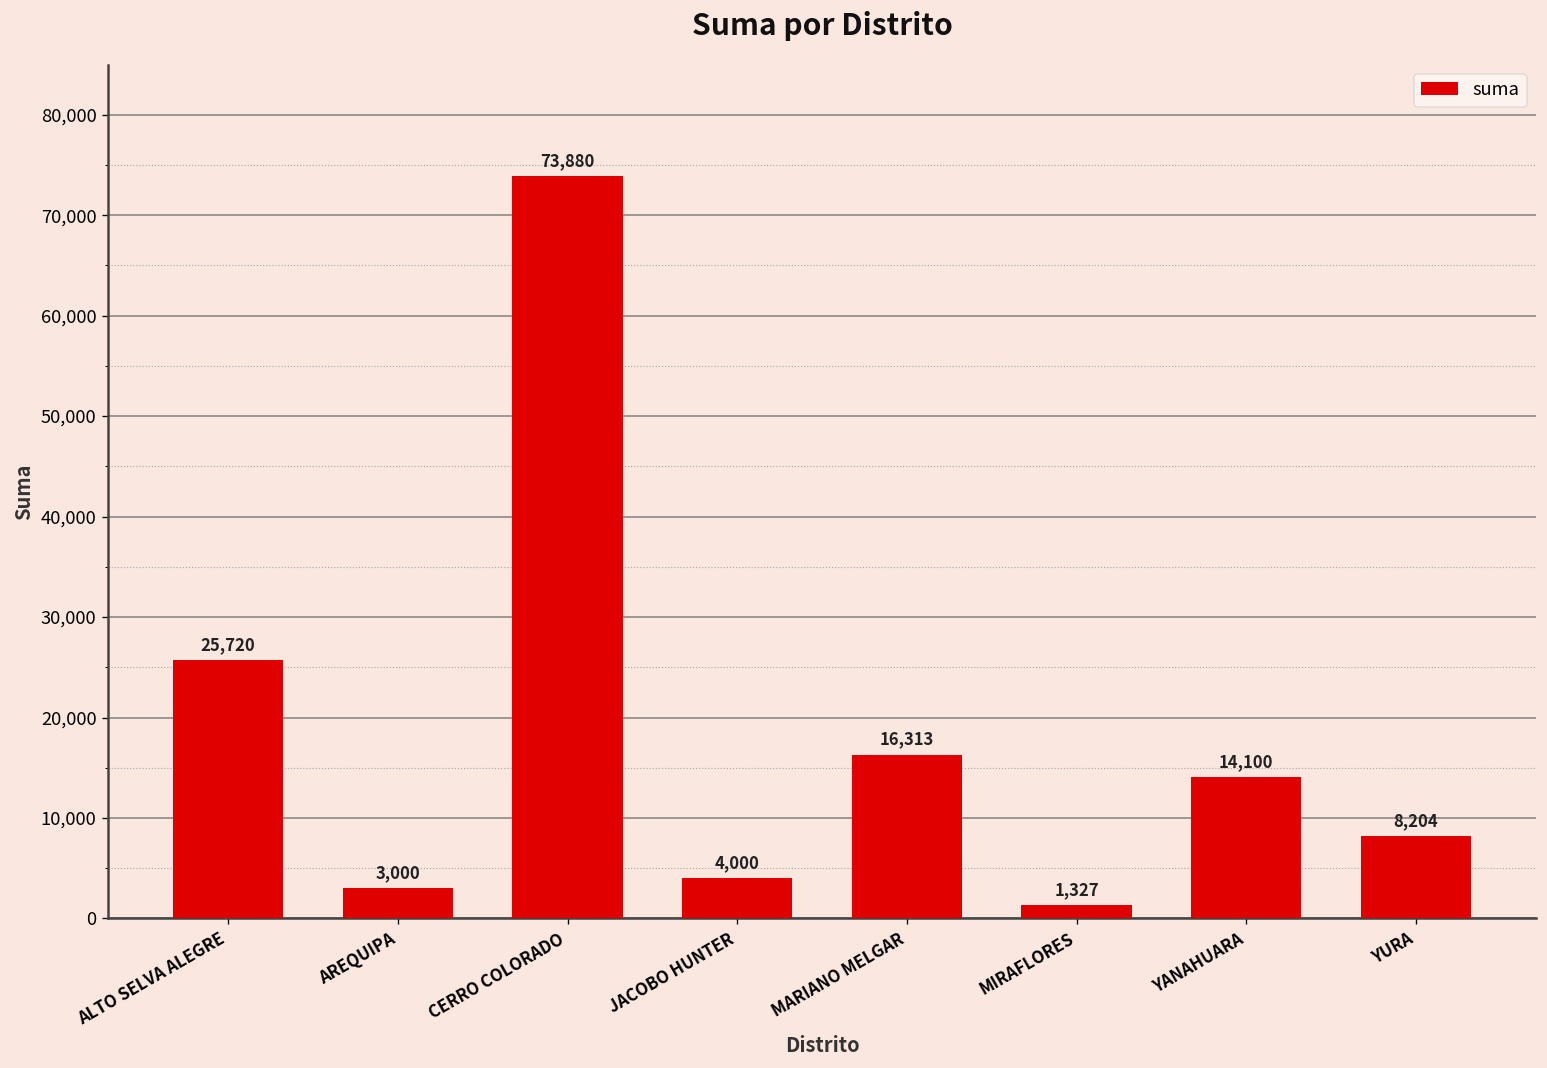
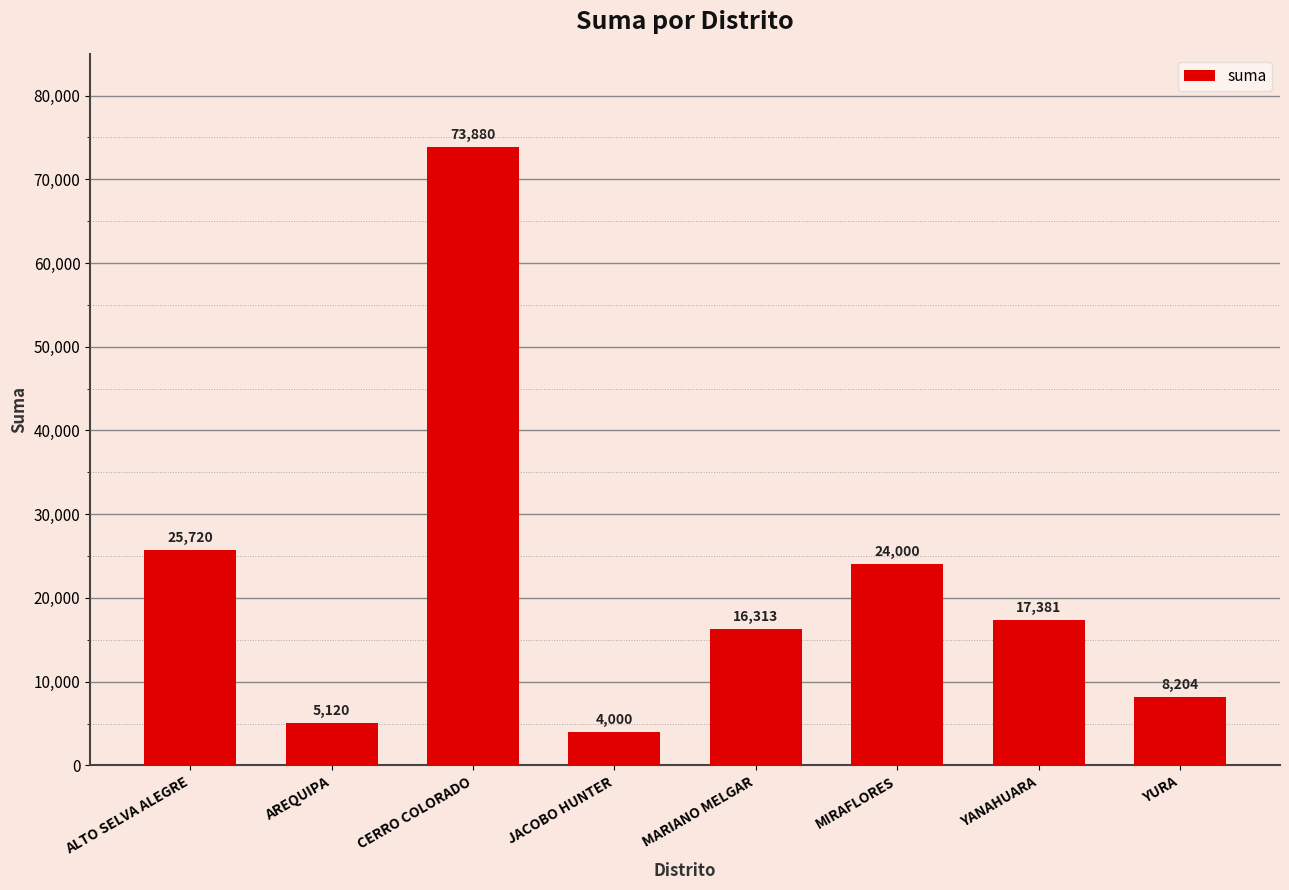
AREQUIPA: 3,000 -> 5,120
MIRAFLORES: 1,327 -> 24,000
YANAHUARA: 14,100 -> 17,381
